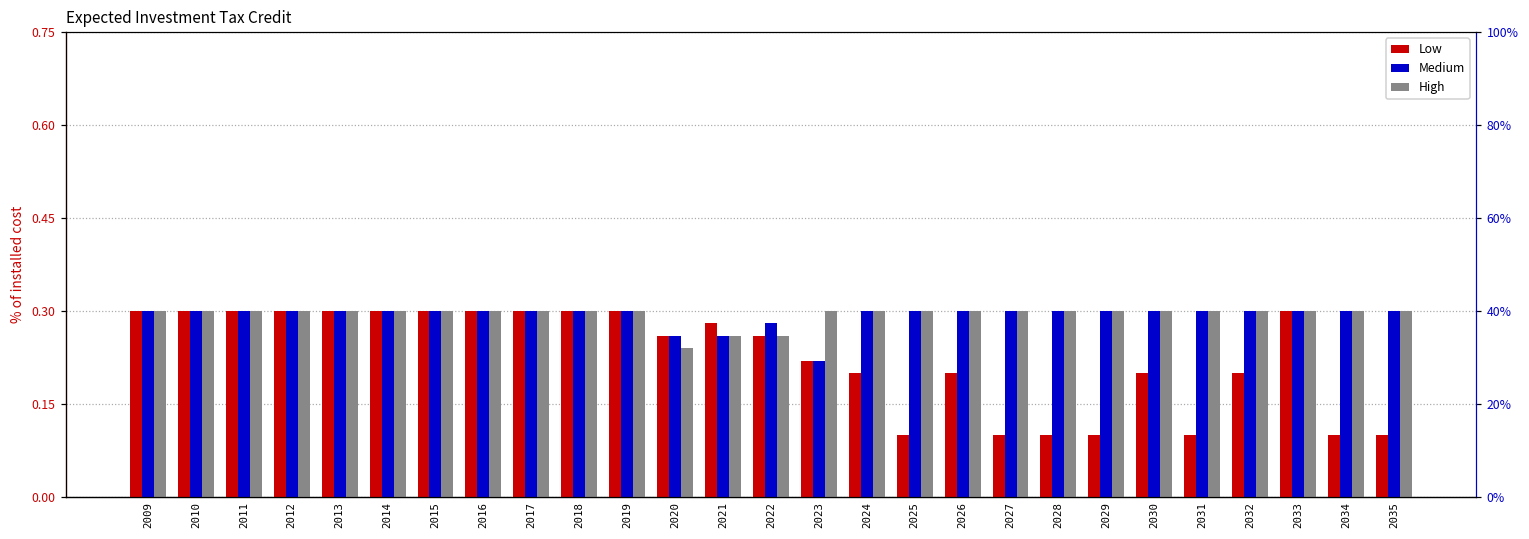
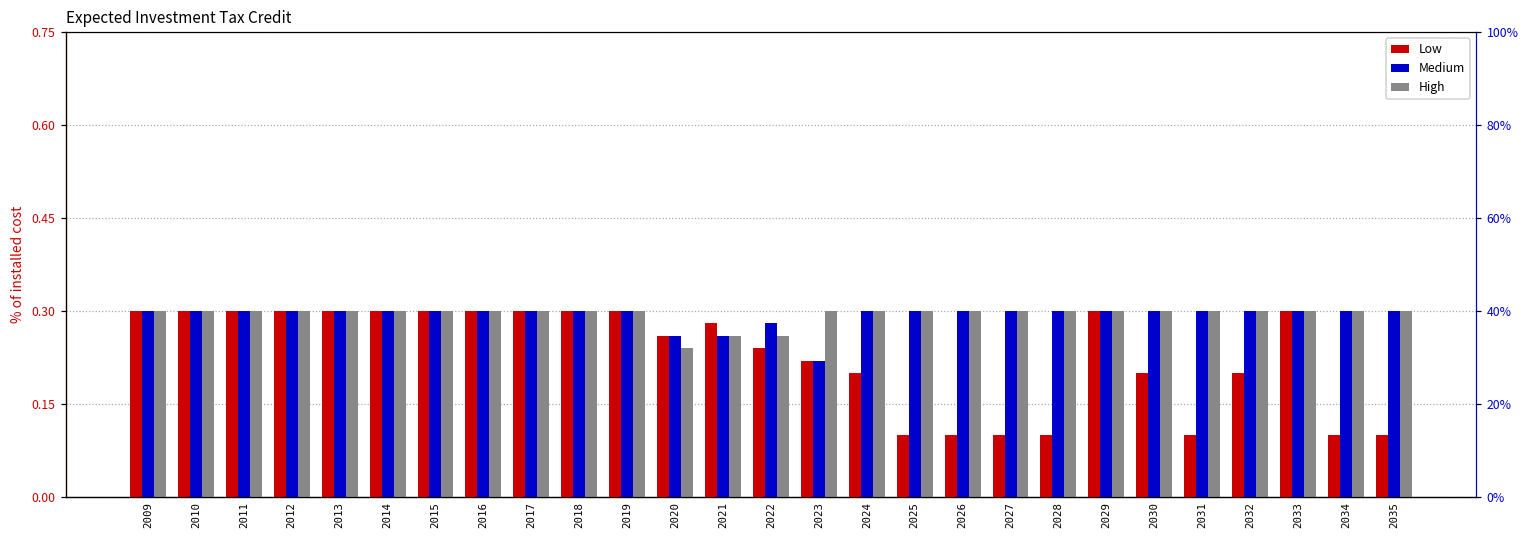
Low, 2022: 0.26 -> 0.24
Low, 2026: 0.2 -> 0.1
Low, 2029: 0.1 -> 0.3
